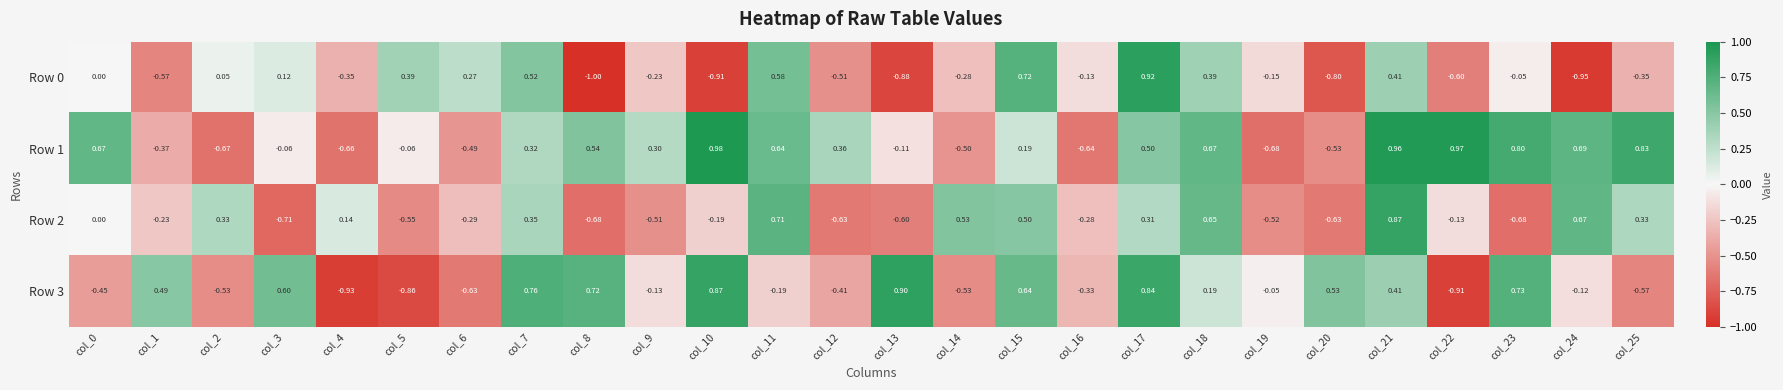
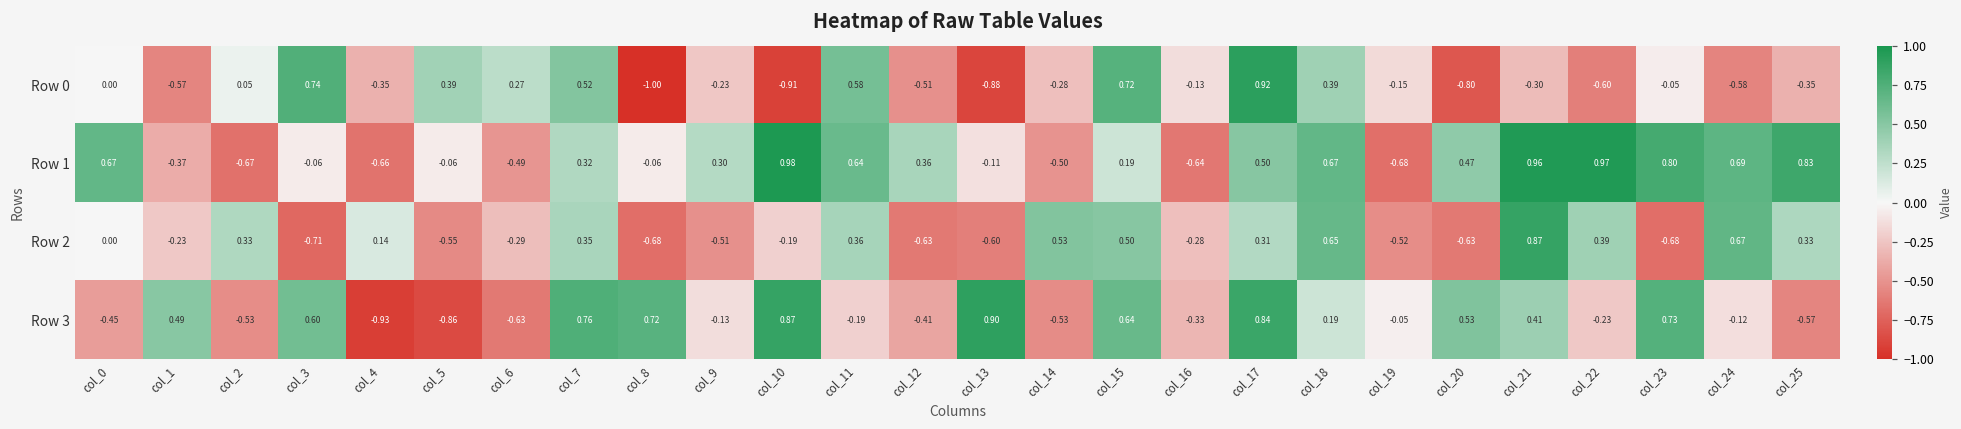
Row 0, col_3: 0.12 -> 0.74
Row 0, col_21: 0.41 -> -0.30
Row 0, col_24: -0.95 -> -0.58
Row 1, col_8: 0.54 -> -0.06
Row 1, col_20: -0.53 -> 0.47
Row 2, col_11: 0.71 -> 0.36
Row 2, col_22: -0.13 -> 0.39
Row 3, col_22: -0.91 -> -0.23
